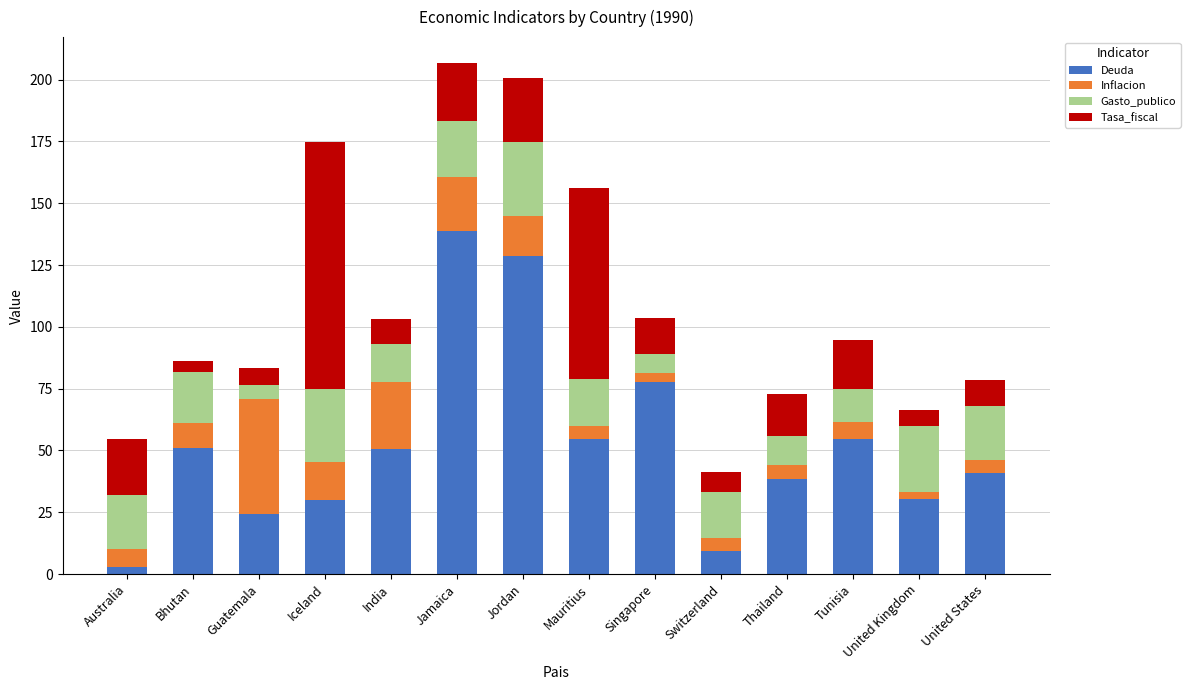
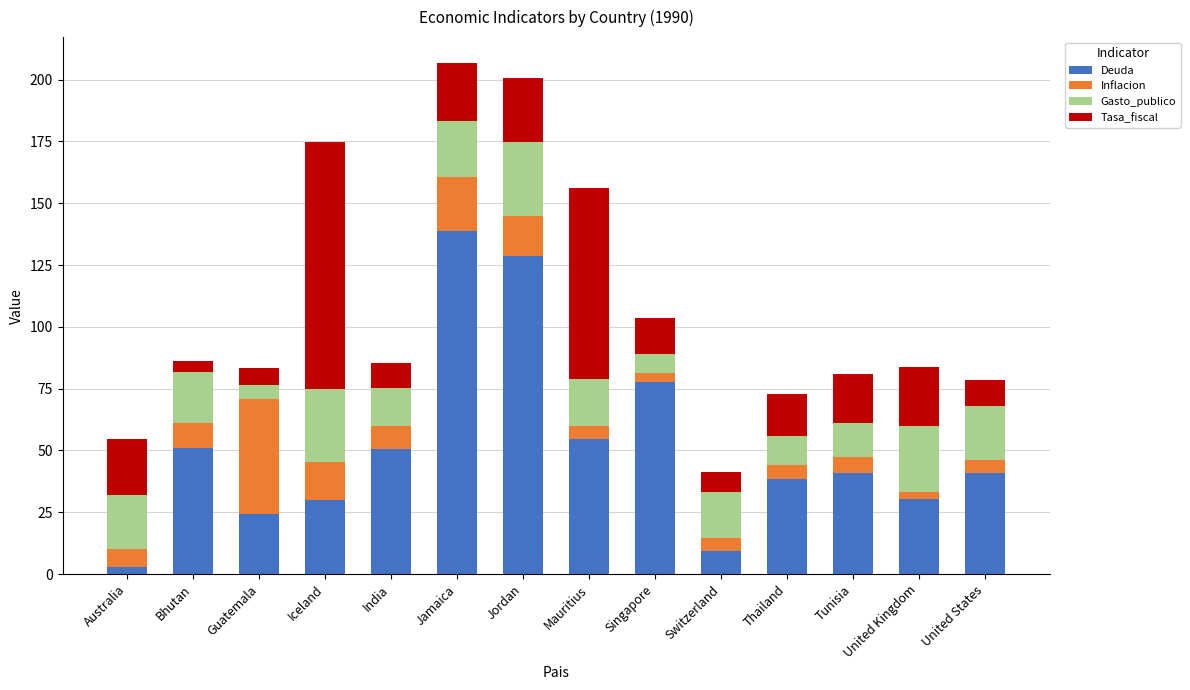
Inflacion, India: 27 -> 9
Deuda, Tunisia: 55 -> 41
Tasa_fiscal, United Kingdom: 7 -> 24
